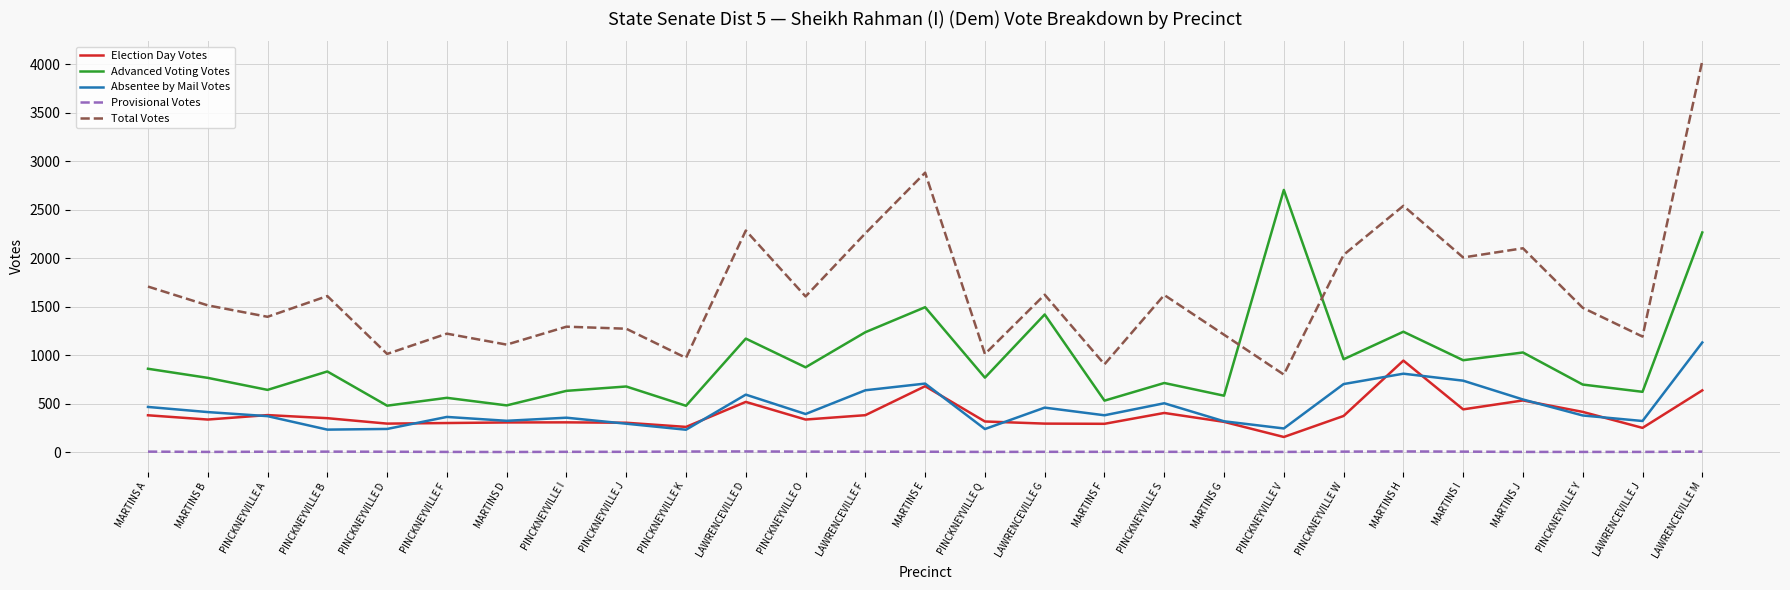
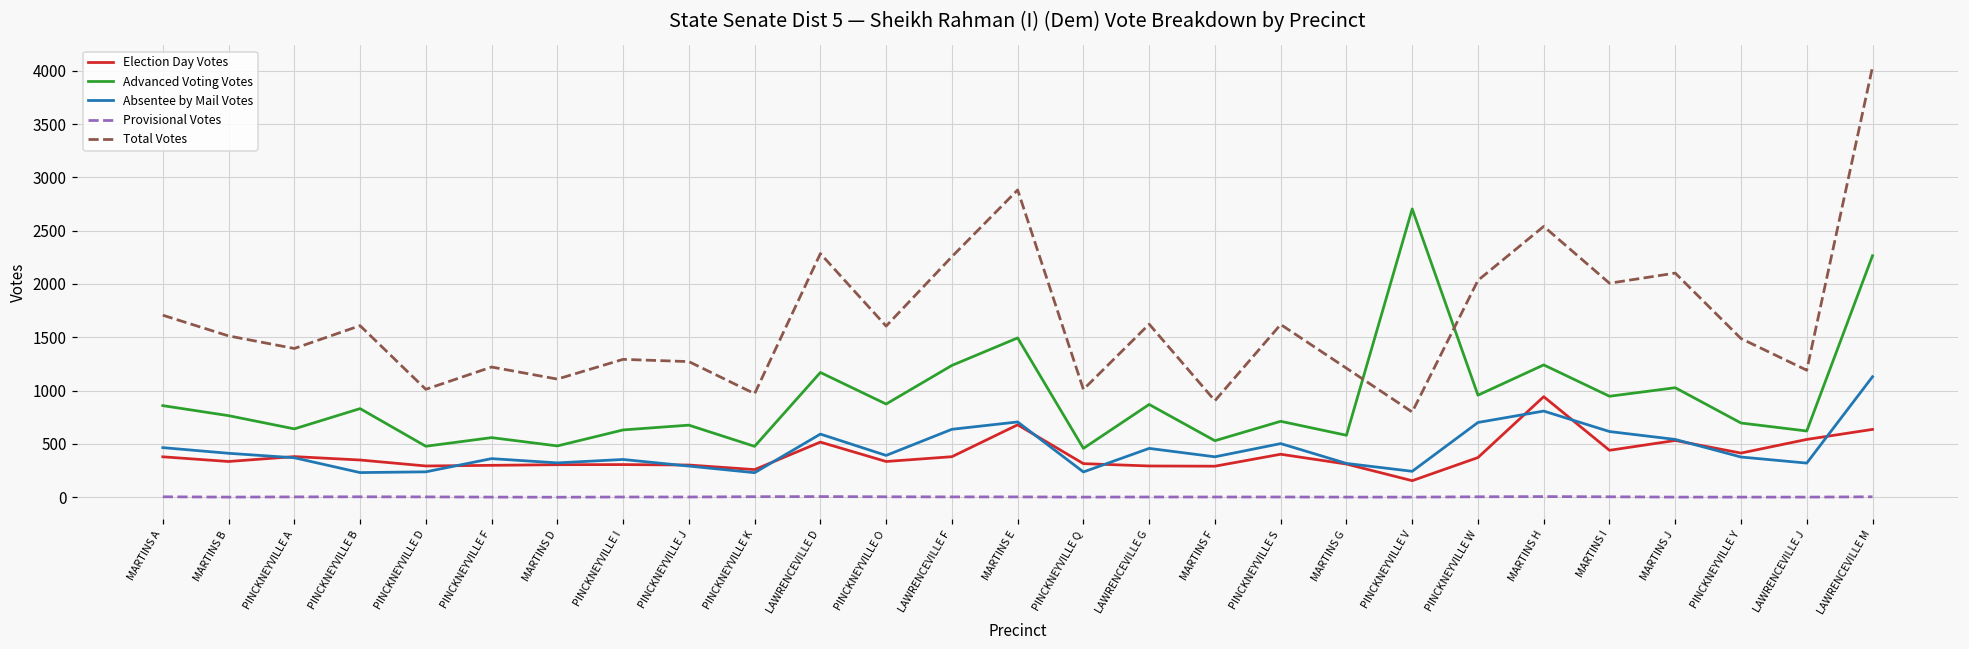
Advanced Voting Votes, PINCKNEYVILLE Q: 800 -> 500
Advanced Voting Votes, LAWRENCEVILLE G: 1400 -> 900
Absentee by Mail Votes, MARTINS I: 700 -> 600
Election Day Votes, LAWRENCEVILLE J: 200 -> 500
